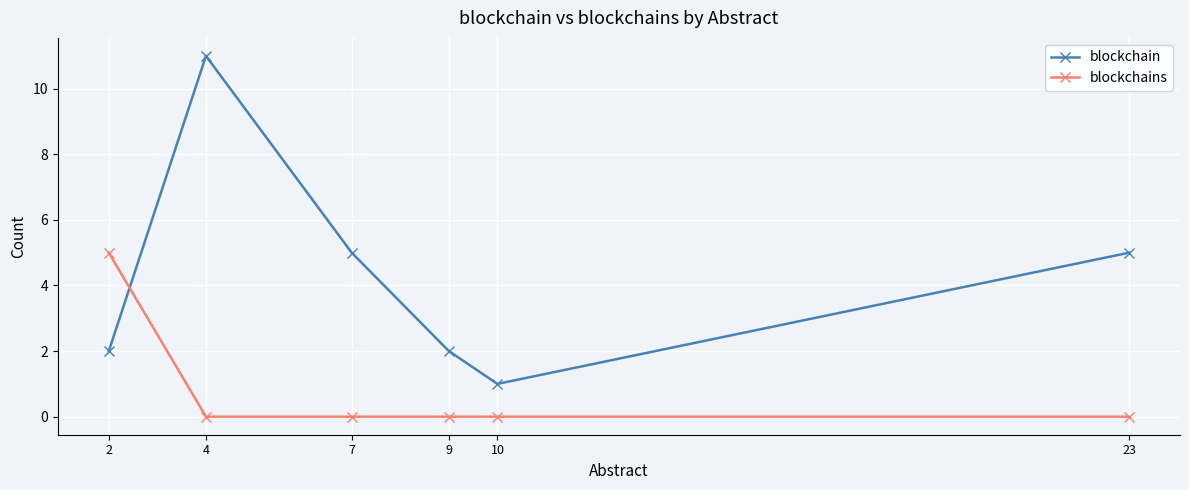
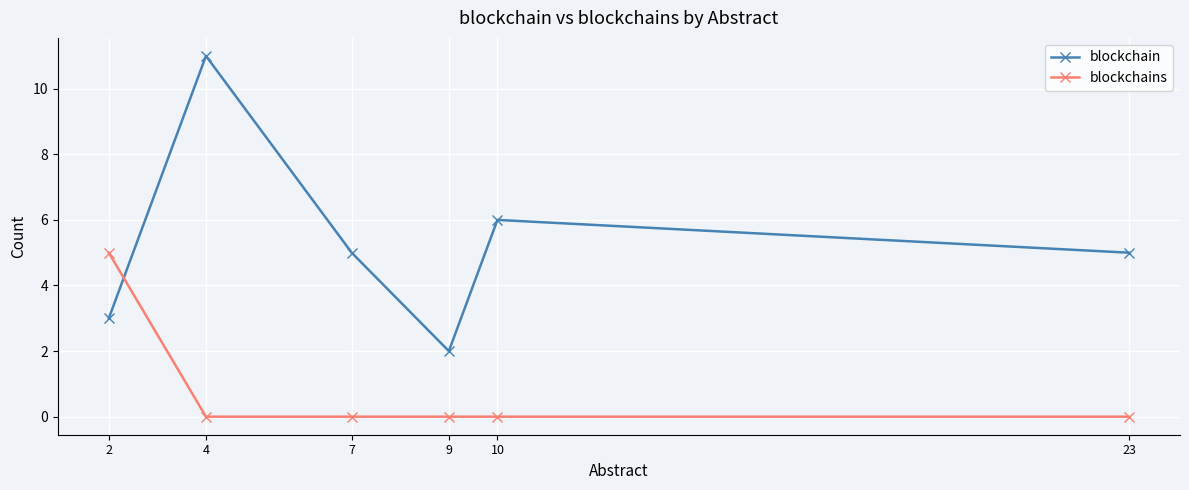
blockchain, 2: 2 -> 3
blockchain, 10: 1 -> 6
